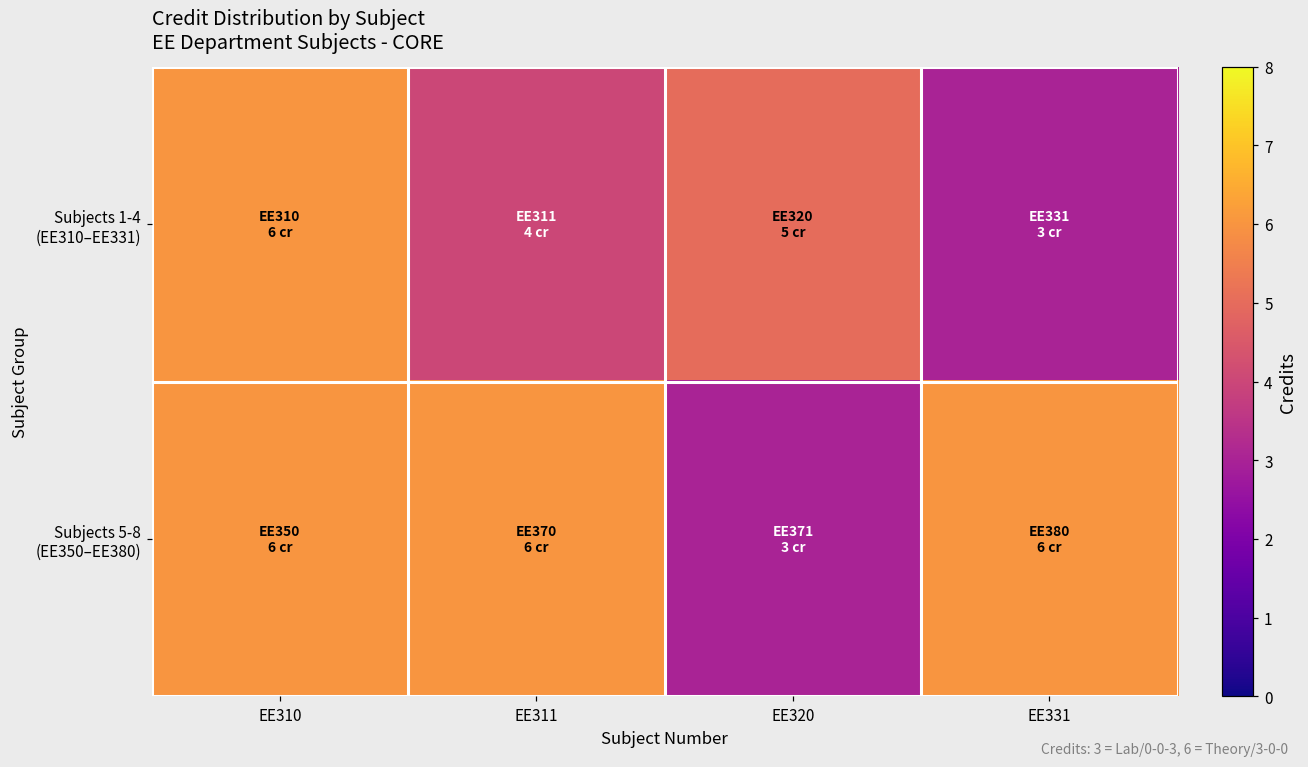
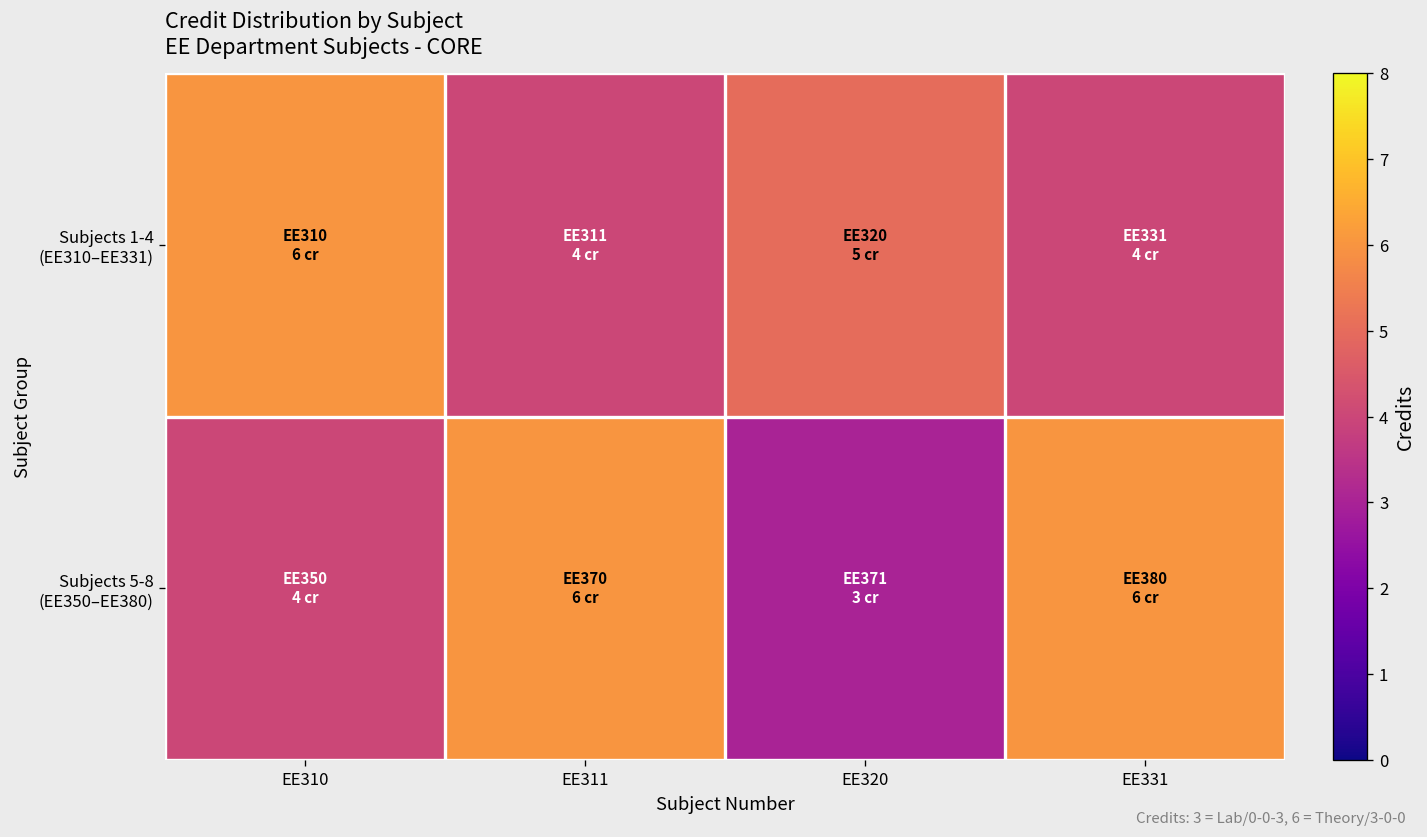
Subjects 1-4 (EE310–EE331), EE331: 3 -> 4
Subjects 5-8 (EE350–EE380), EE310: 6 -> 4
